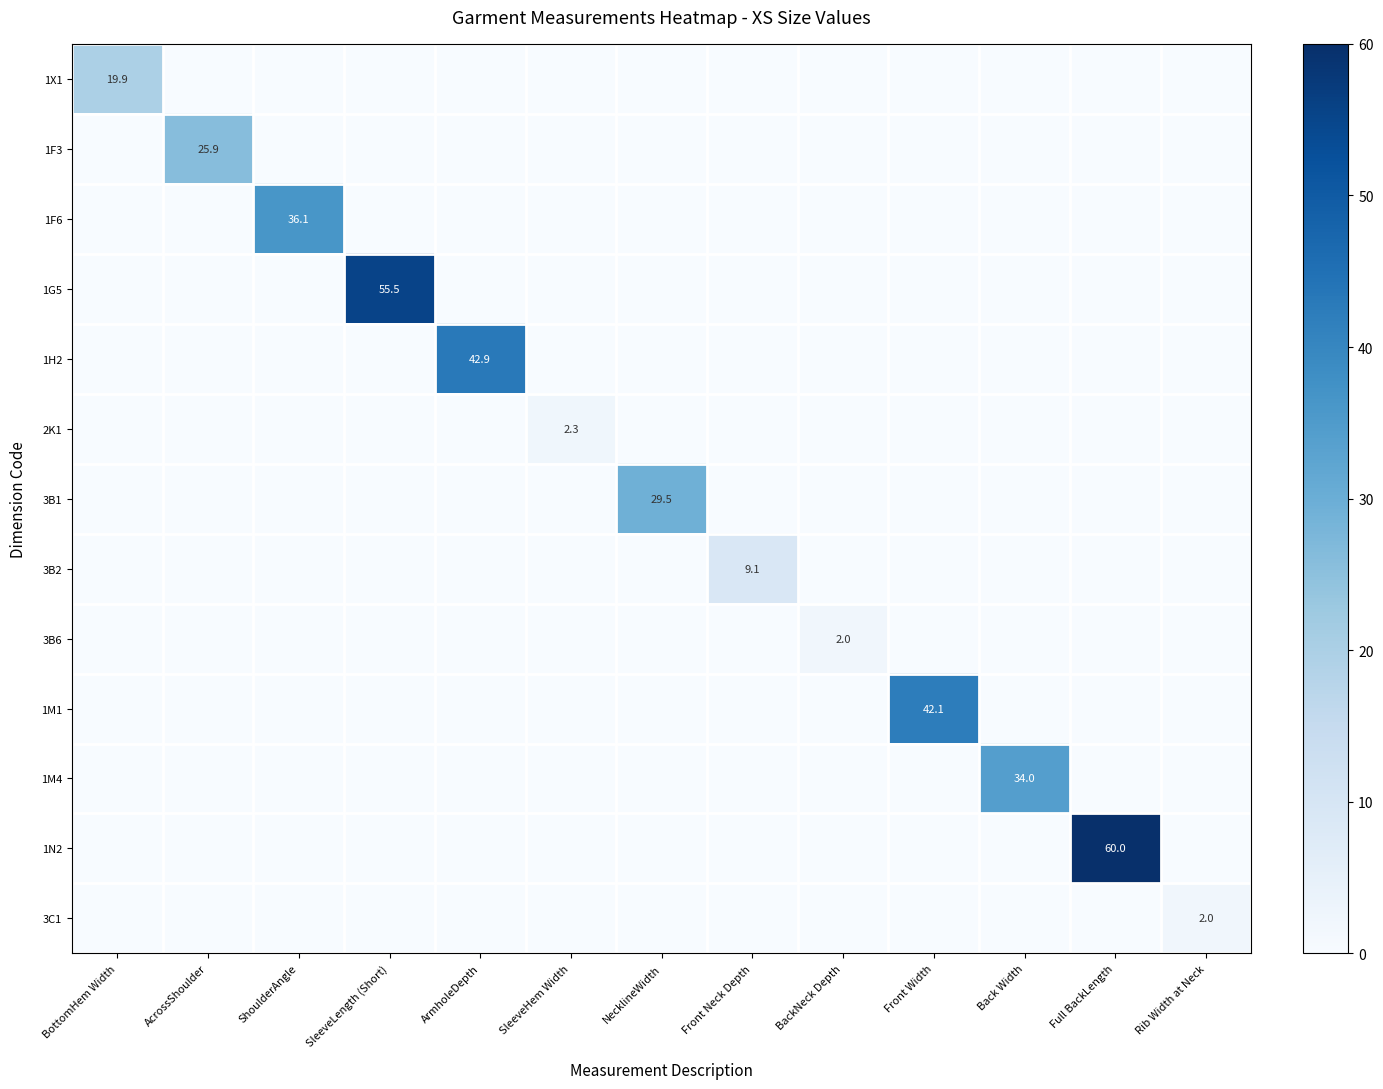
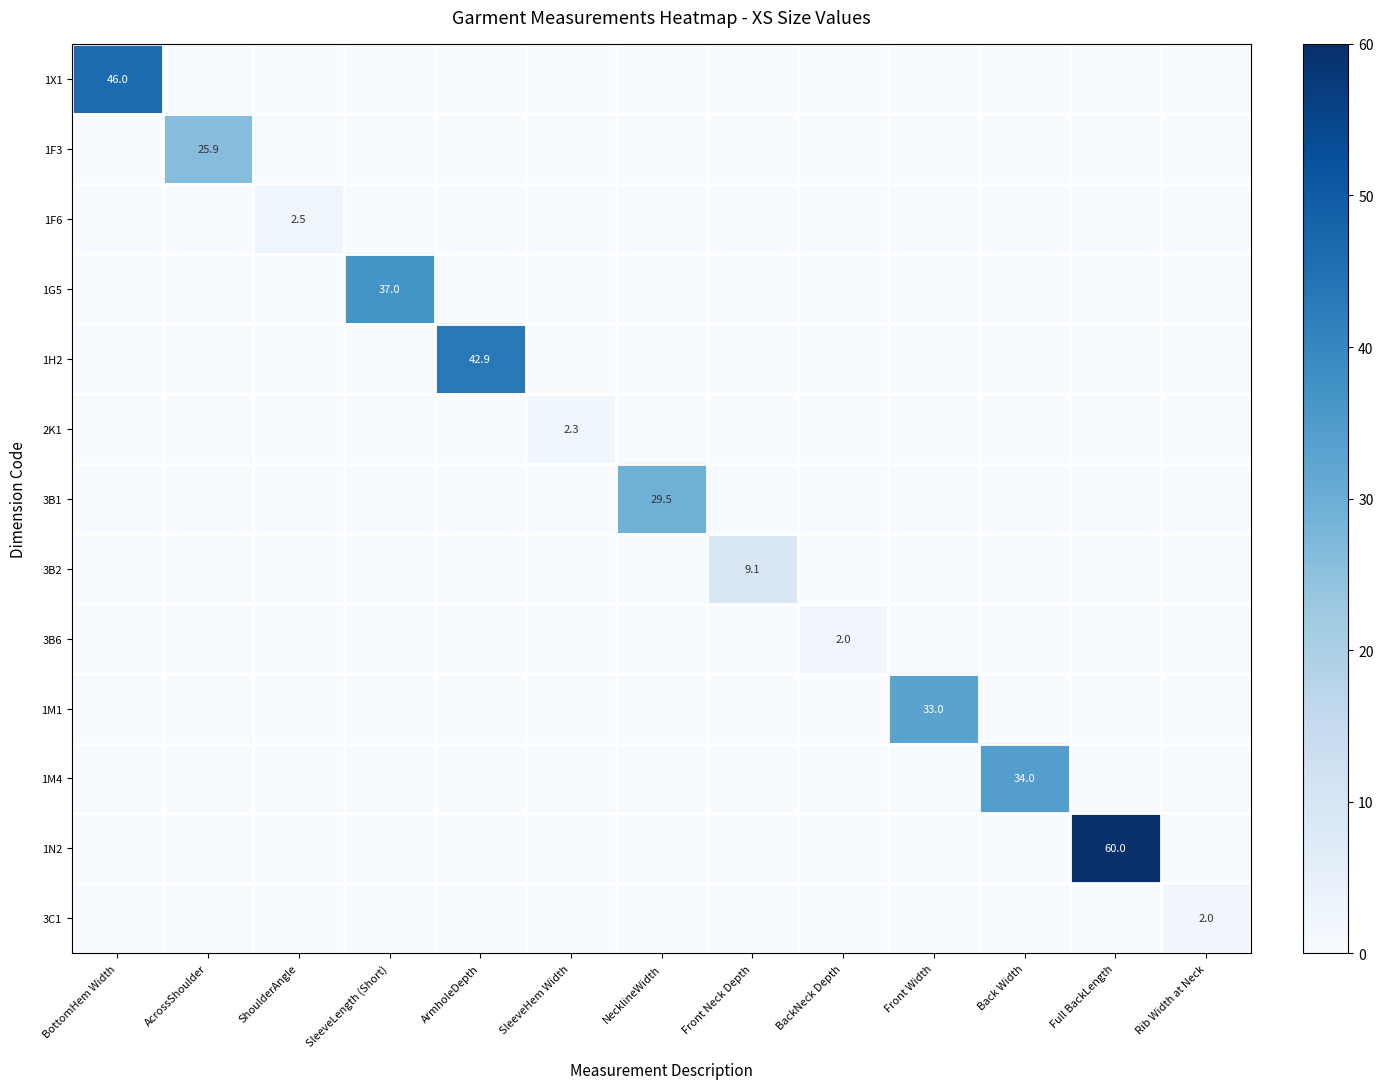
1X1, BottomHem Width: 19.9 -> 46.0
1F6, ShoulderAngle: 36.1 -> 2.5
1G5, SleeveLength (Short): 55.5 -> 37.0
1M1, Front Width: 42.1 -> 33.0
